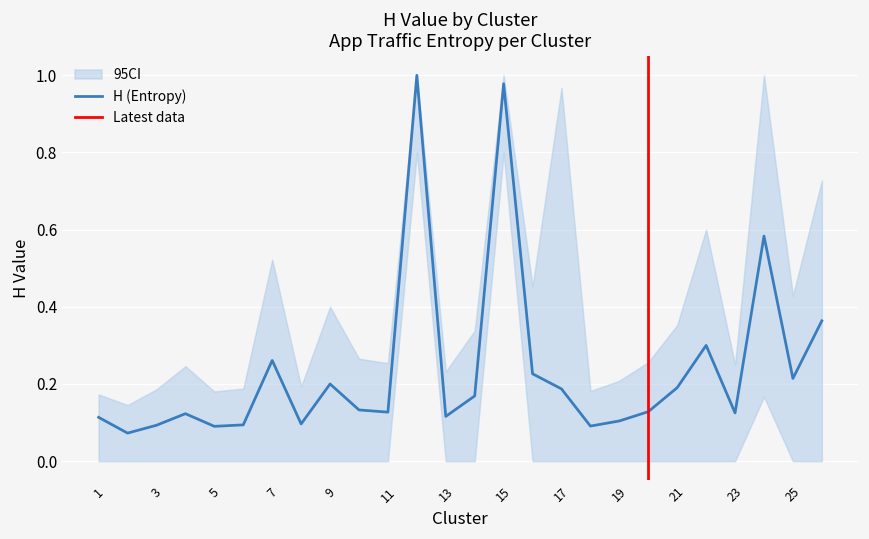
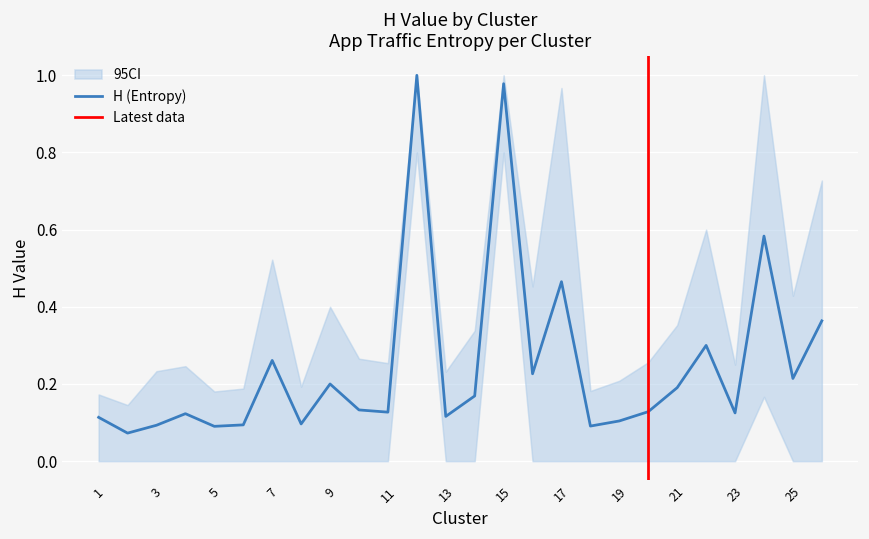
95CI, 3: 0.19 -> 0.23
H (Entropy), 17: 0.19 -> 0.47
